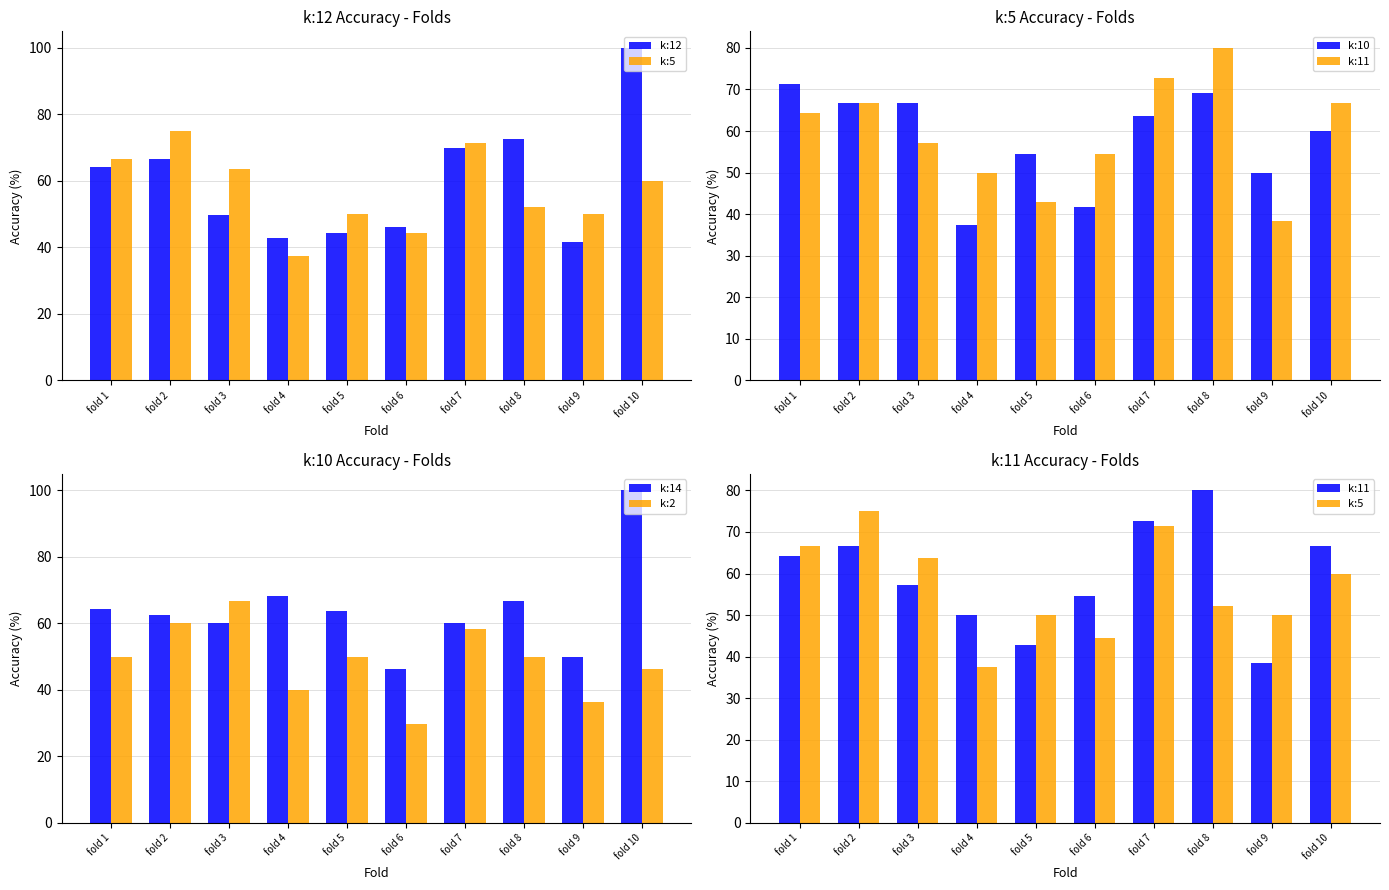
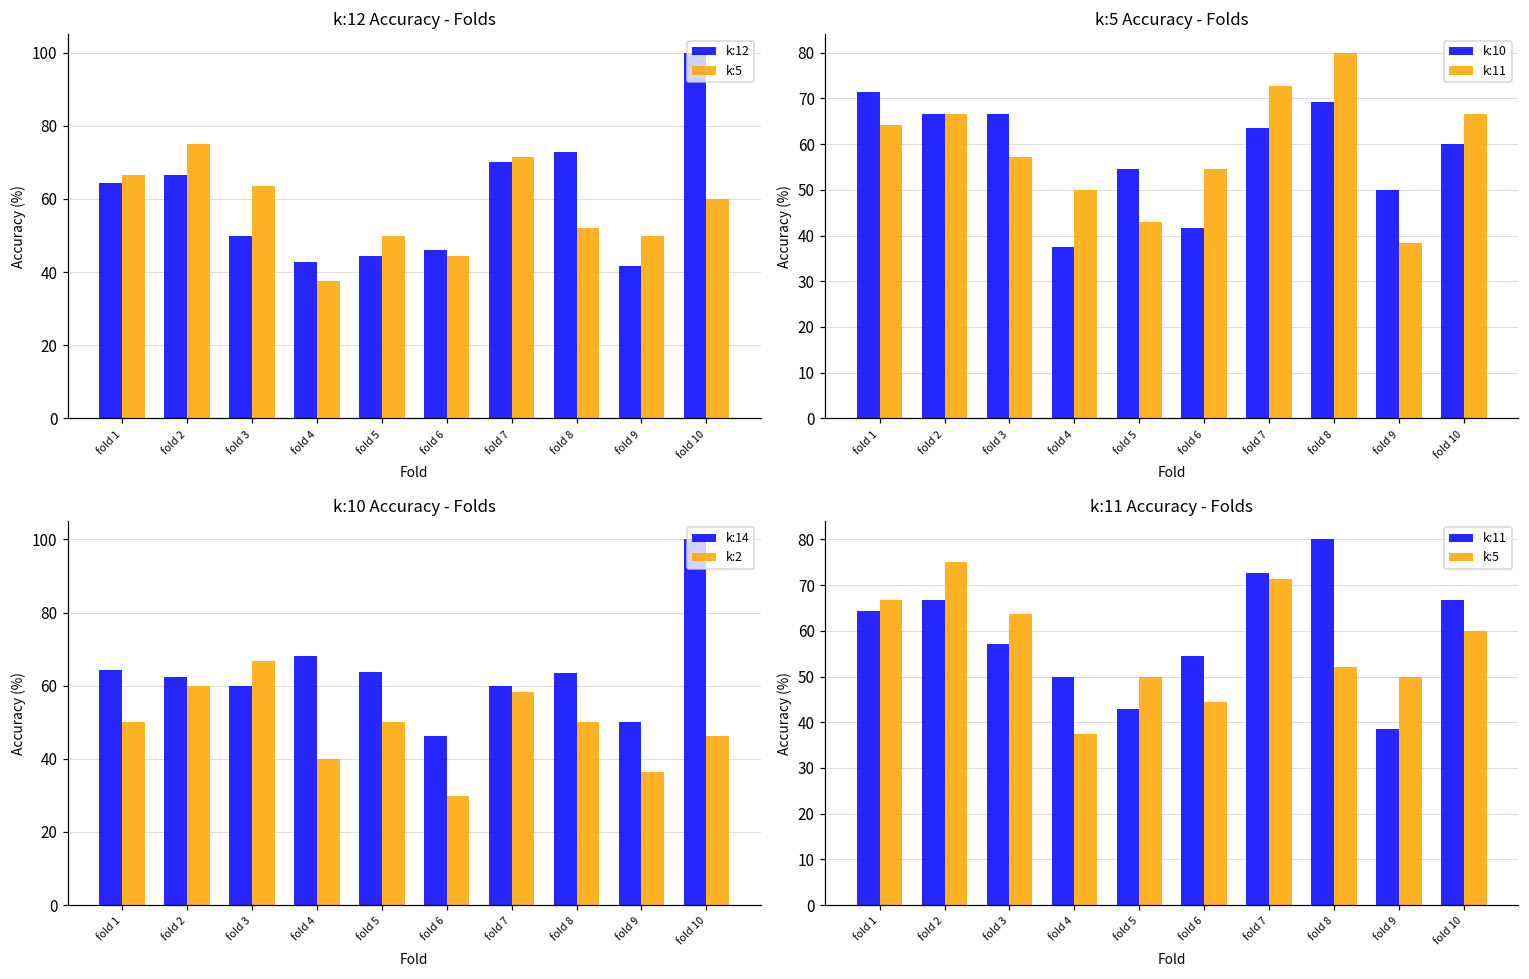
k:10 Accuracy - Folds, k:14, fold 8: 67 -> 63
